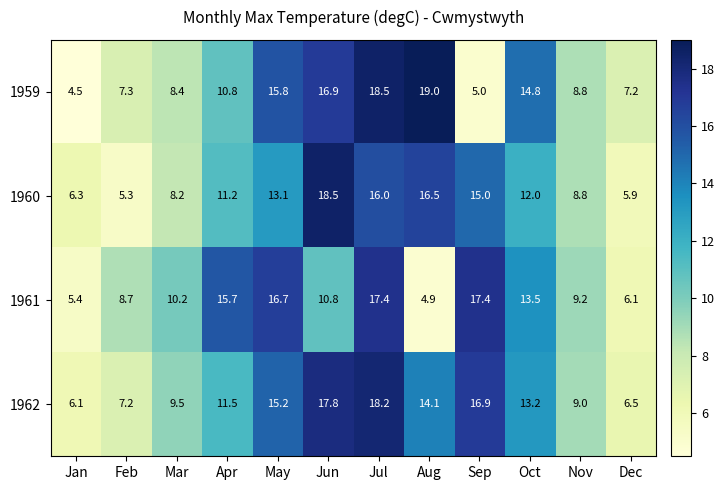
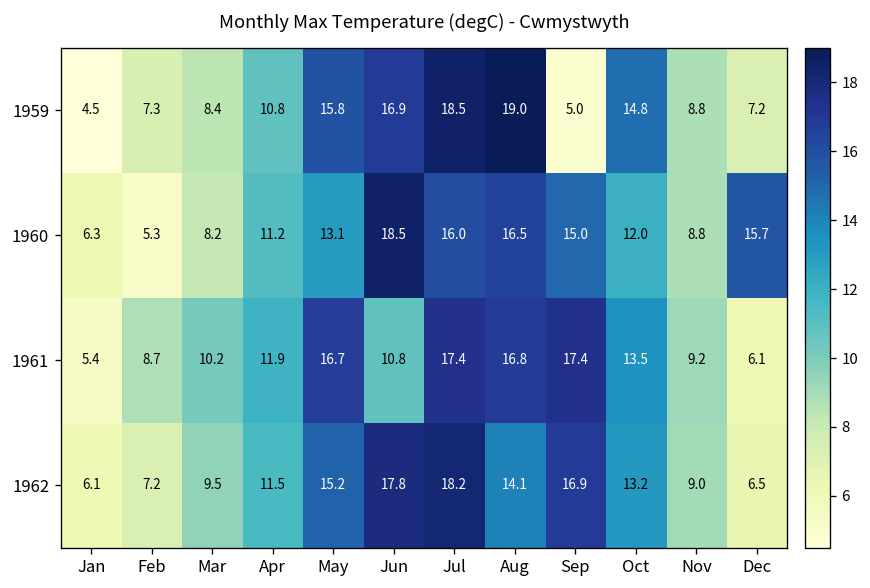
1960, Dec: 5.9 -> 15.7
1961, Apr: 15.7 -> 11.9
1961, Aug: 4.9 -> 16.8
